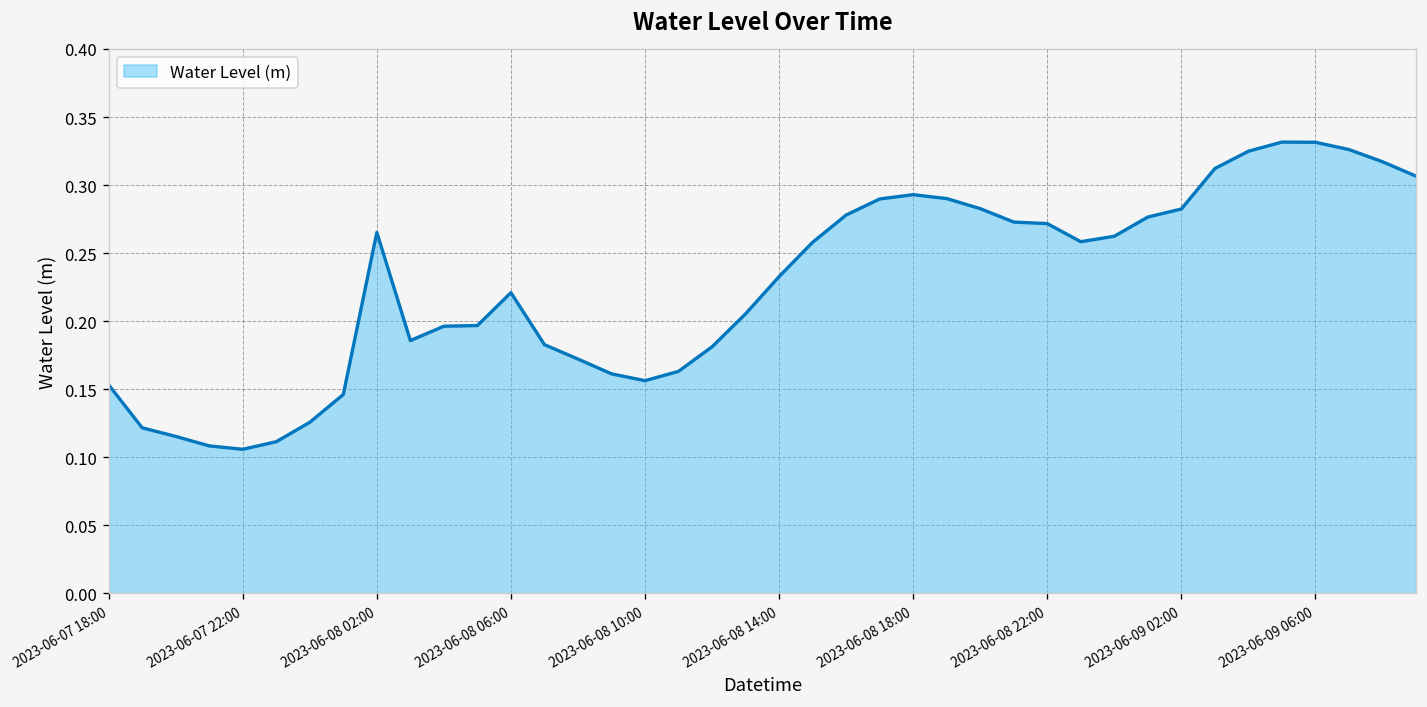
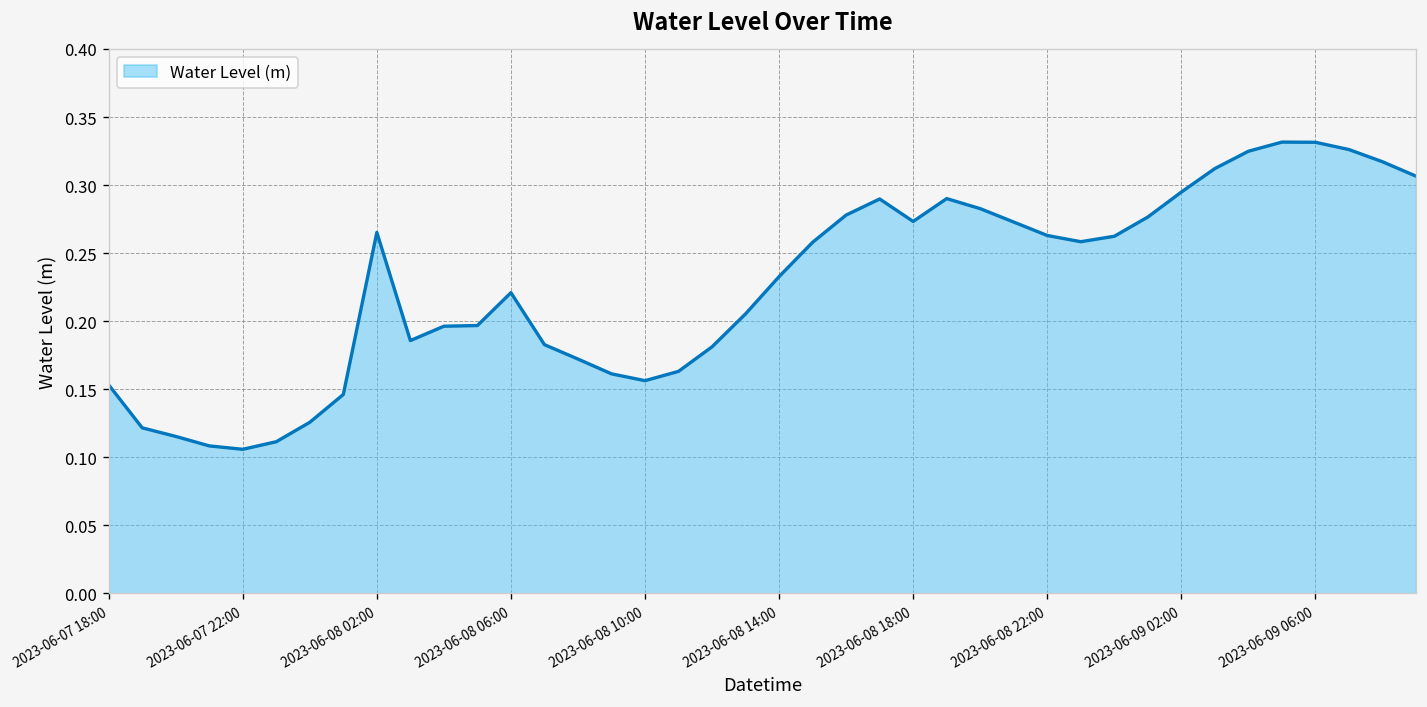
2023-06-08 18:00: 0.293 -> 0.273
2023-06-08 22:00: 0.272 -> 0.263
2023-06-09 02:00: 0.282 -> 0.295
